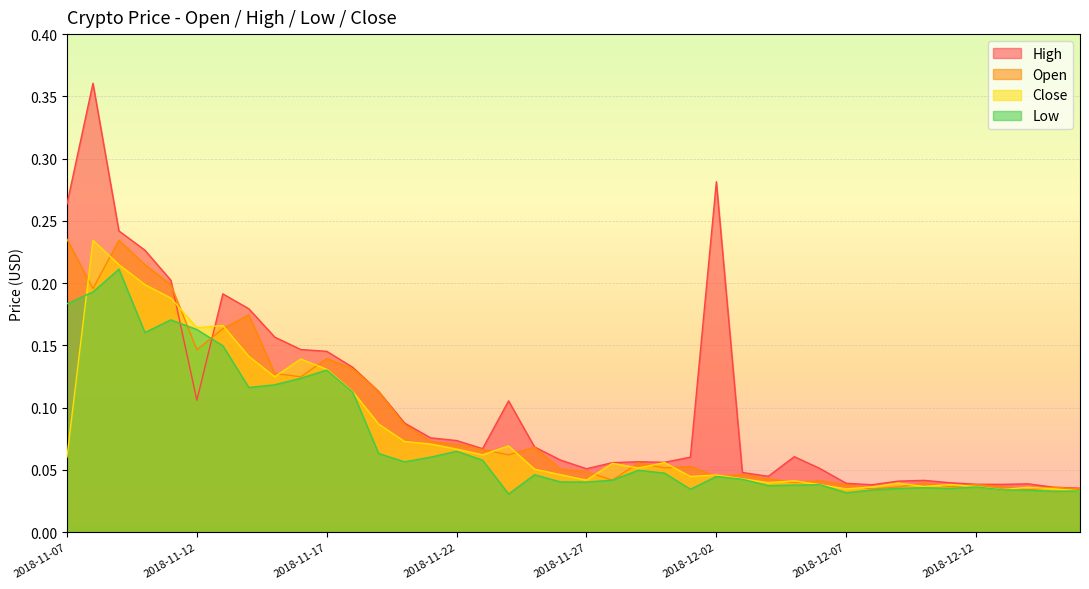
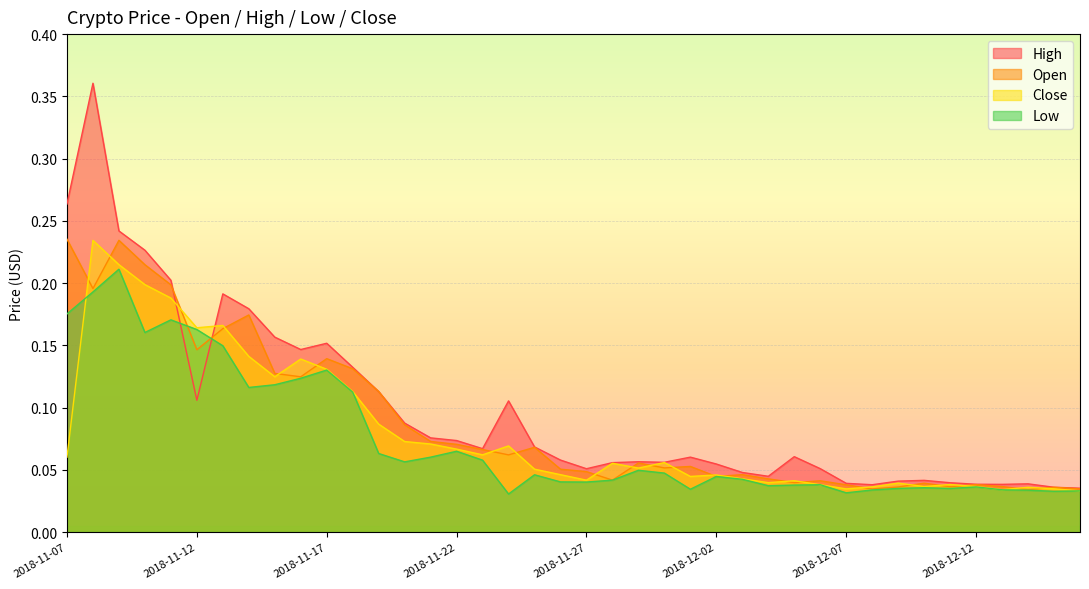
Low, 2018-11-07: 0.183 -> 0.175
High, 2018-11-17: 0.145 -> 0.152
High, 2018-12-02: 0.281 -> 0.055
